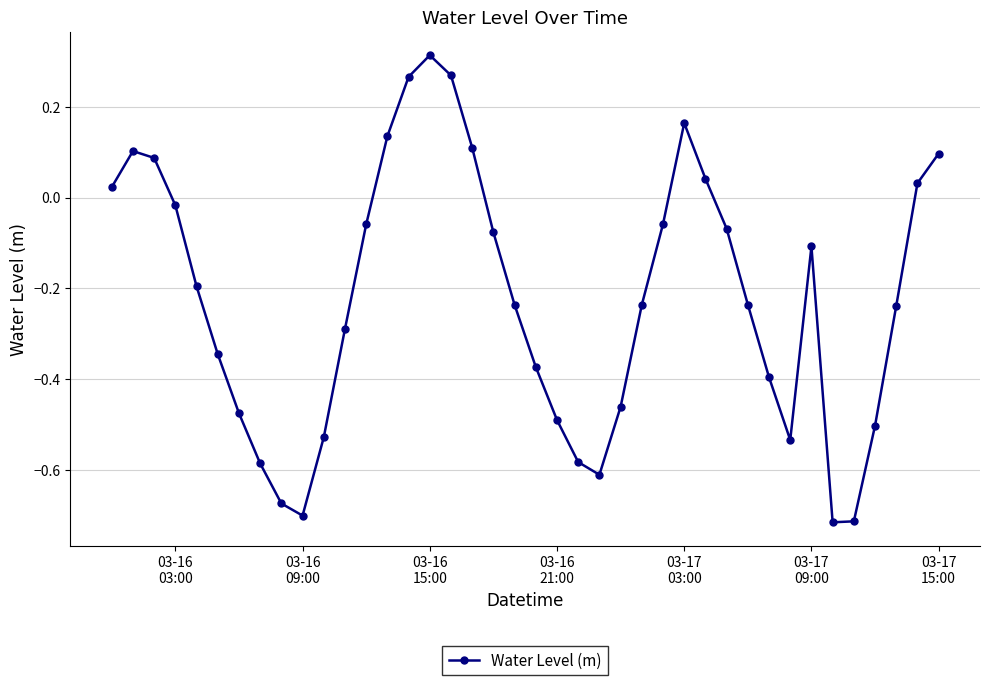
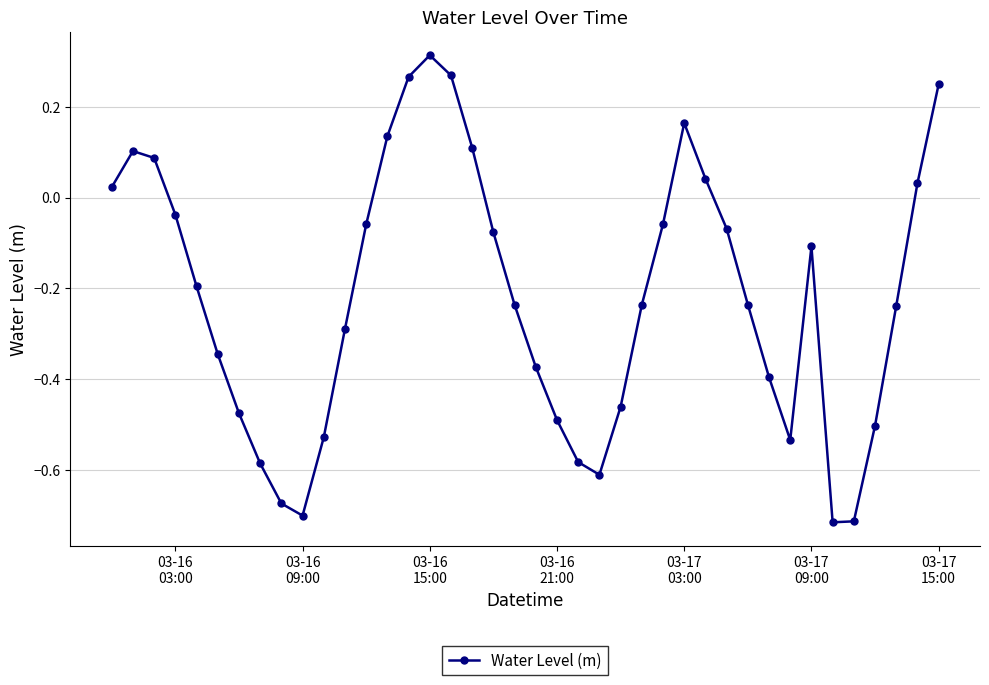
03-16 03:00: -0.02 -> -0.04
03-17 15:00: 0.10 -> 0.25
